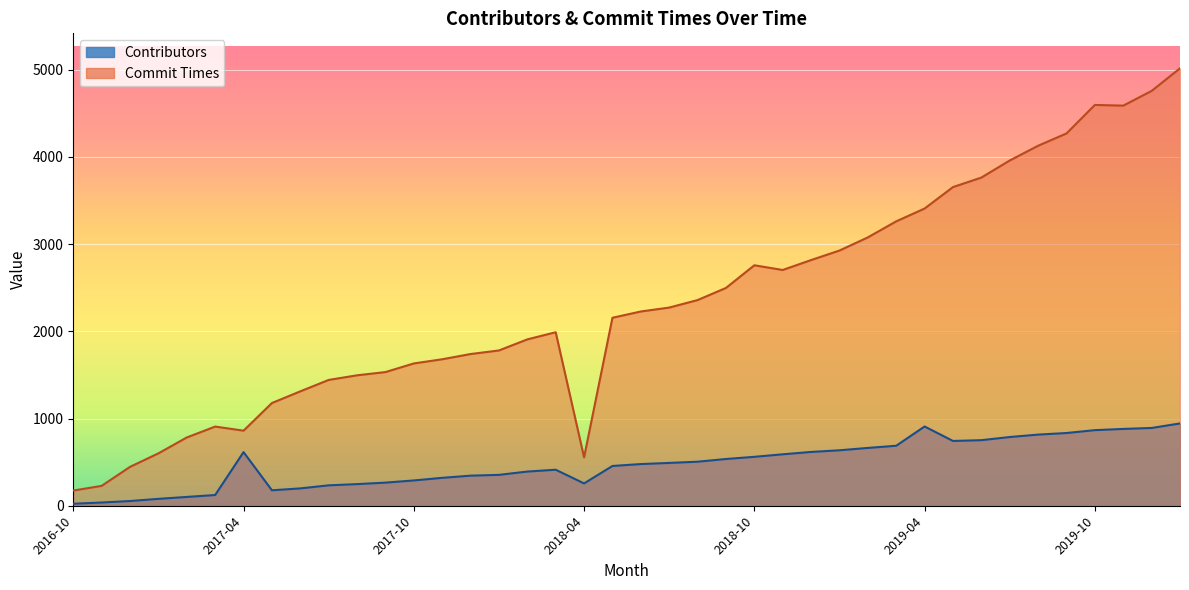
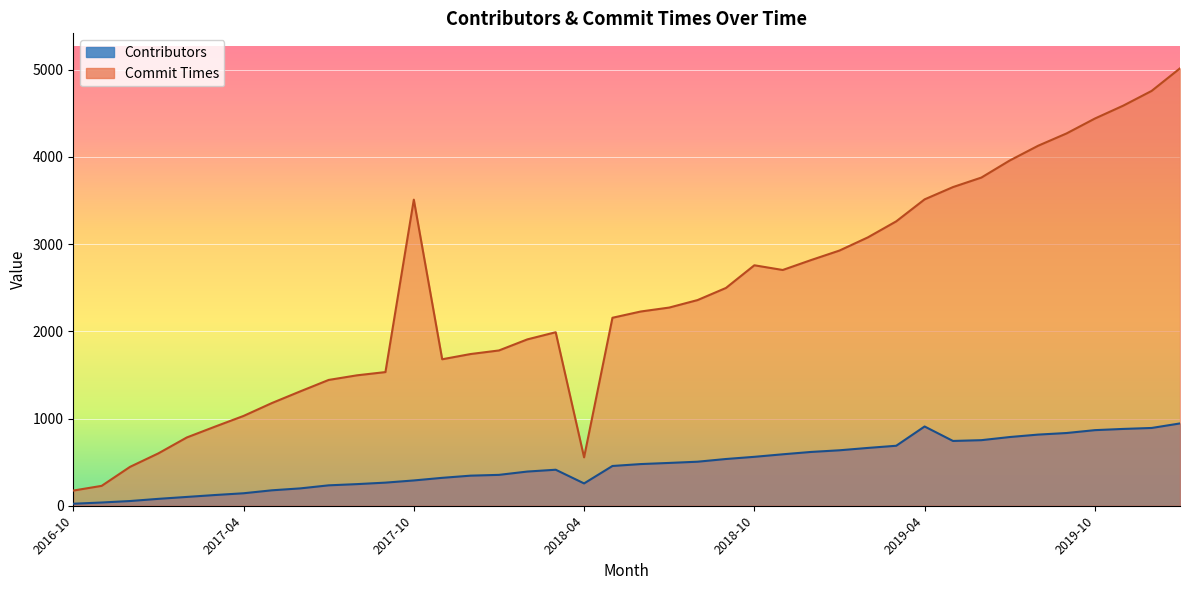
Contributors, 2017-04: 600 -> 100
Commit Times, 2017-04: 900 -> 1000
Commit Times, 2017-10: 1600 -> 3500
Commit Times, 2019-04: 3400 -> 3500
Commit Times, 2019-10: 4600 -> 4400
